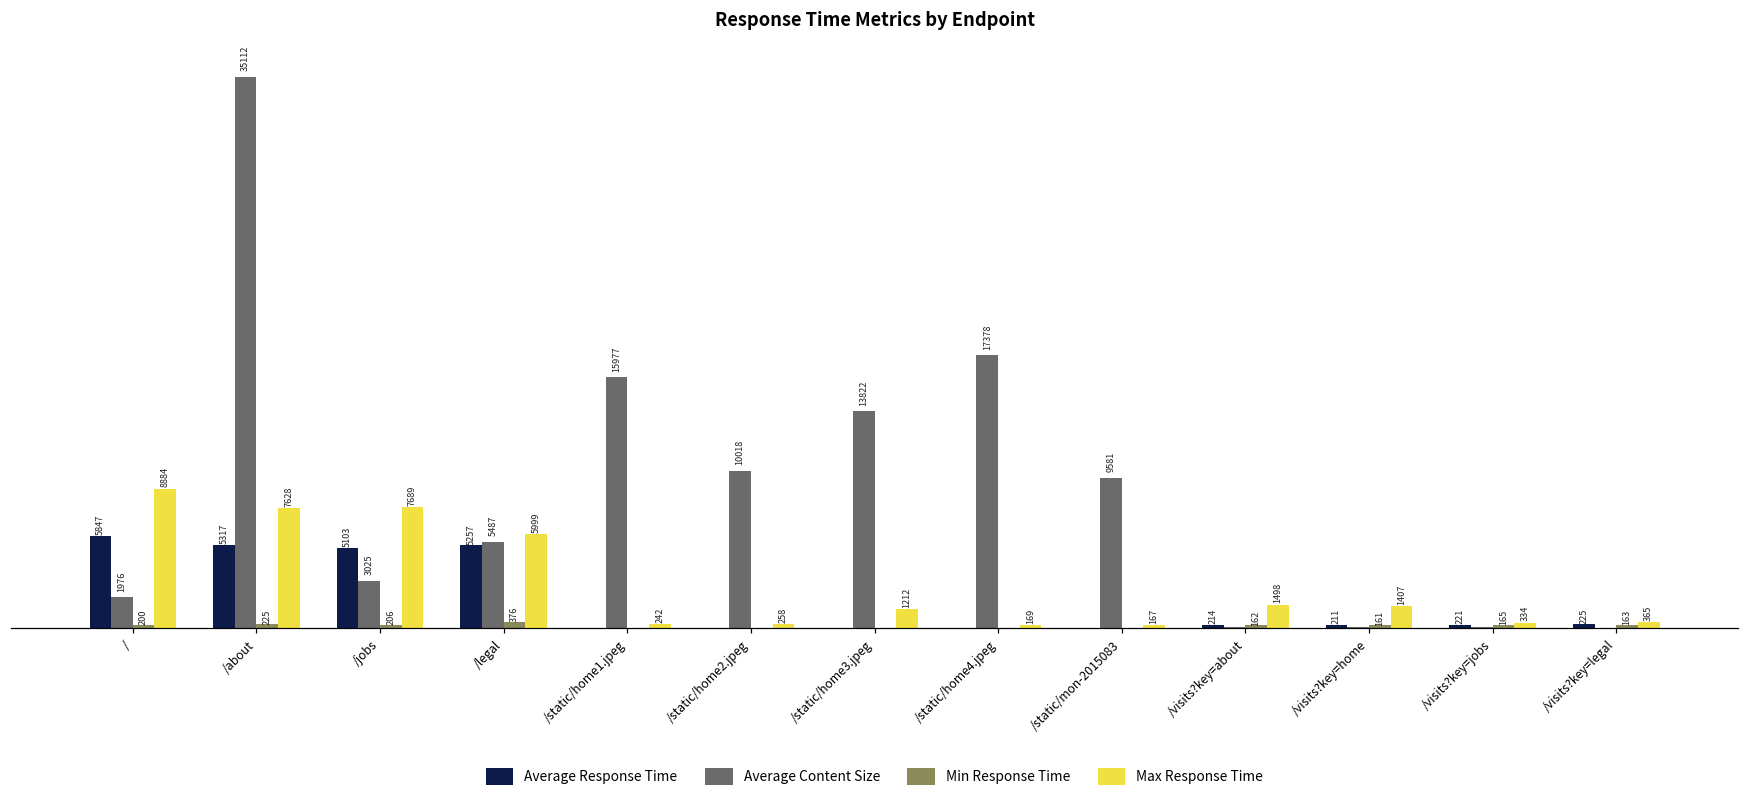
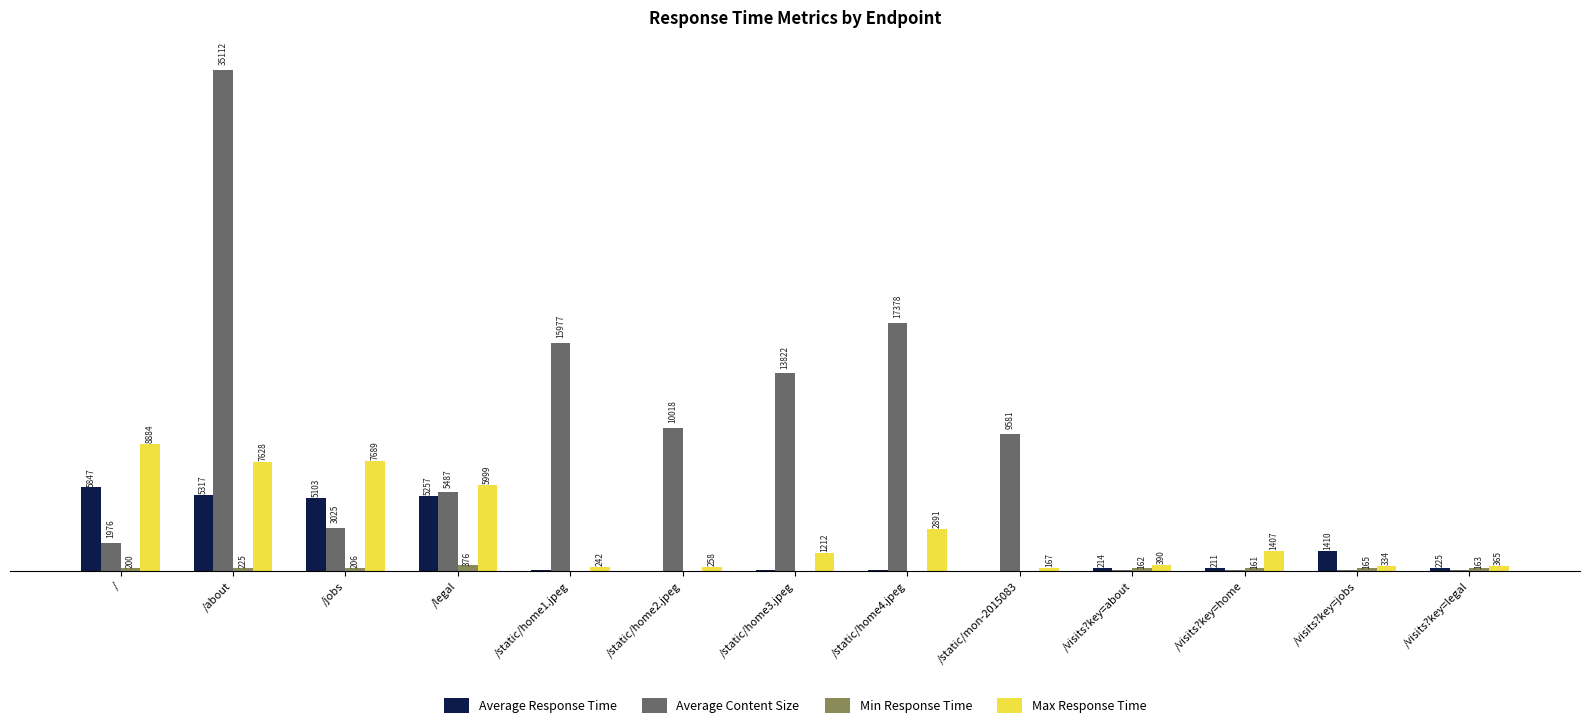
Max Response Time, /static/home4.jpeg: 169 -> 2891
Max Response Time, /visits?key=about: 1498 -> 390
Average Response Time, /visits?key=jobs: 221 -> 1410
